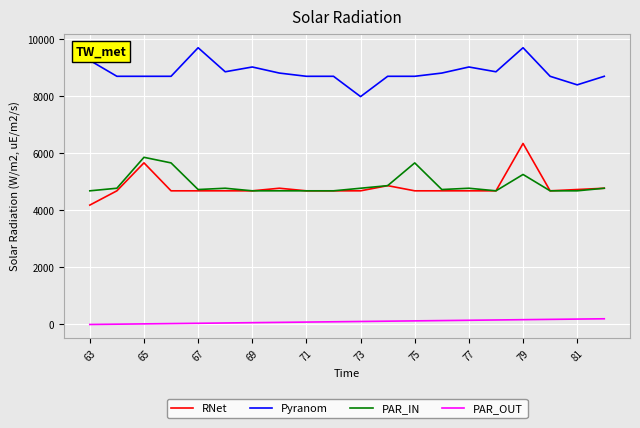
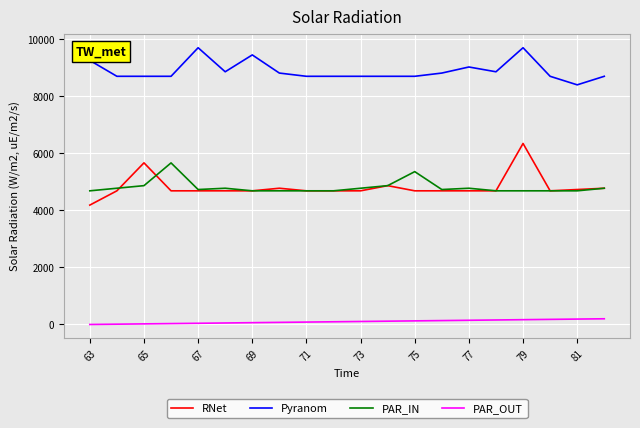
PAR_IN, 65: 5900 -> 4900
Pyranom, 69: 9000 -> 9500
Pyranom, 73: 8000 -> 8700
PAR_IN, 75: 5700 -> 5400
PAR_IN, 79: 5300 -> 4700
